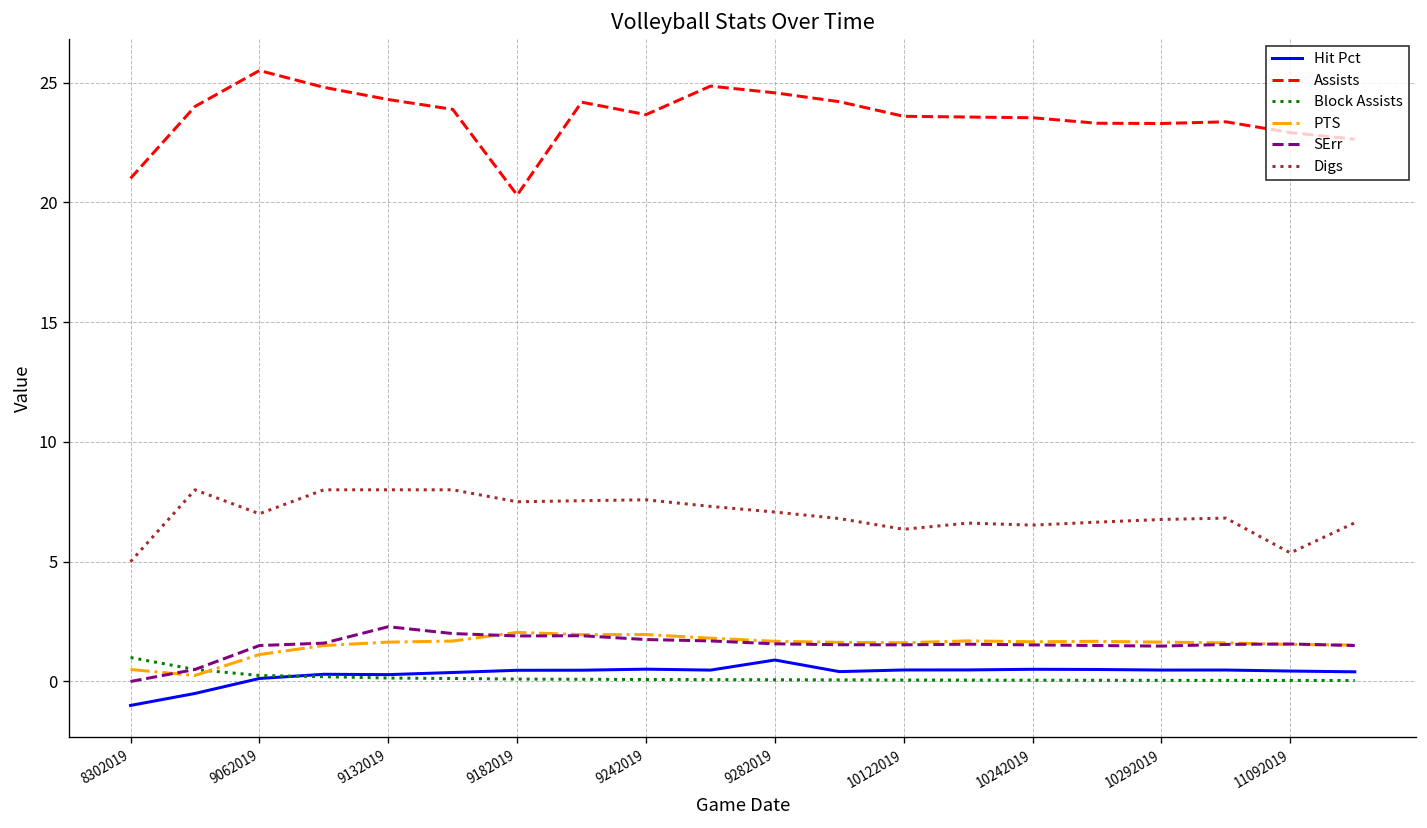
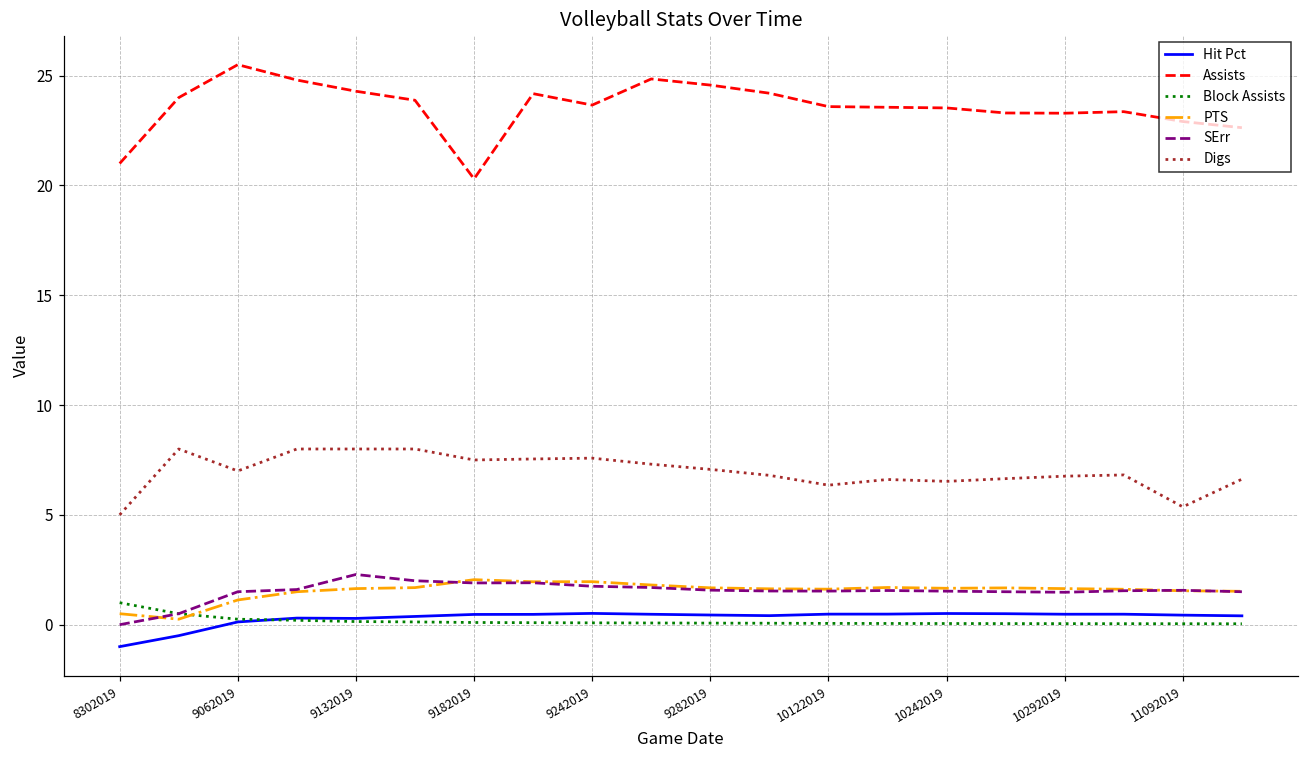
Hit Pct, 9282019: 0.9 -> 0.4
